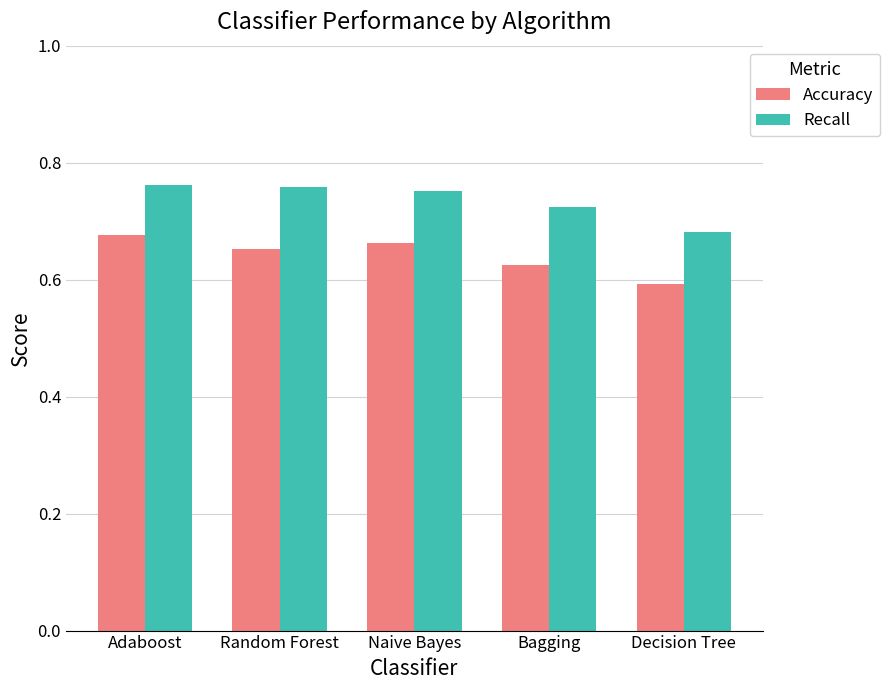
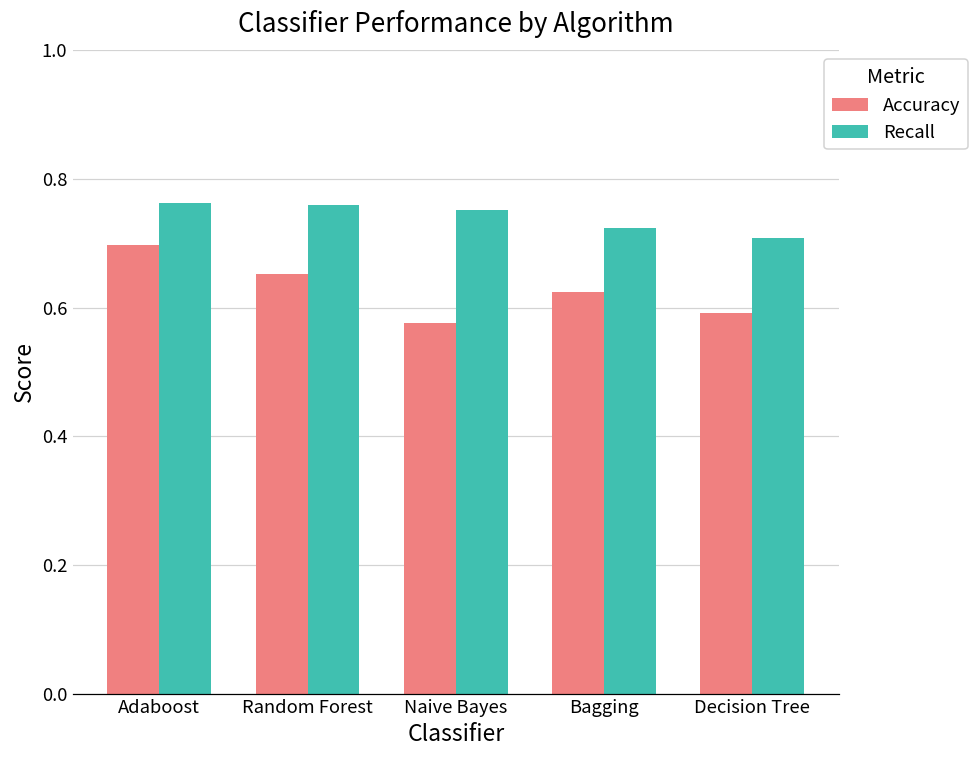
Accuracy, Adaboost: 0.68 -> 0.70
Accuracy, Naive Bayes: 0.66 -> 0.58
Recall, Decision Tree: 0.68 -> 0.71
